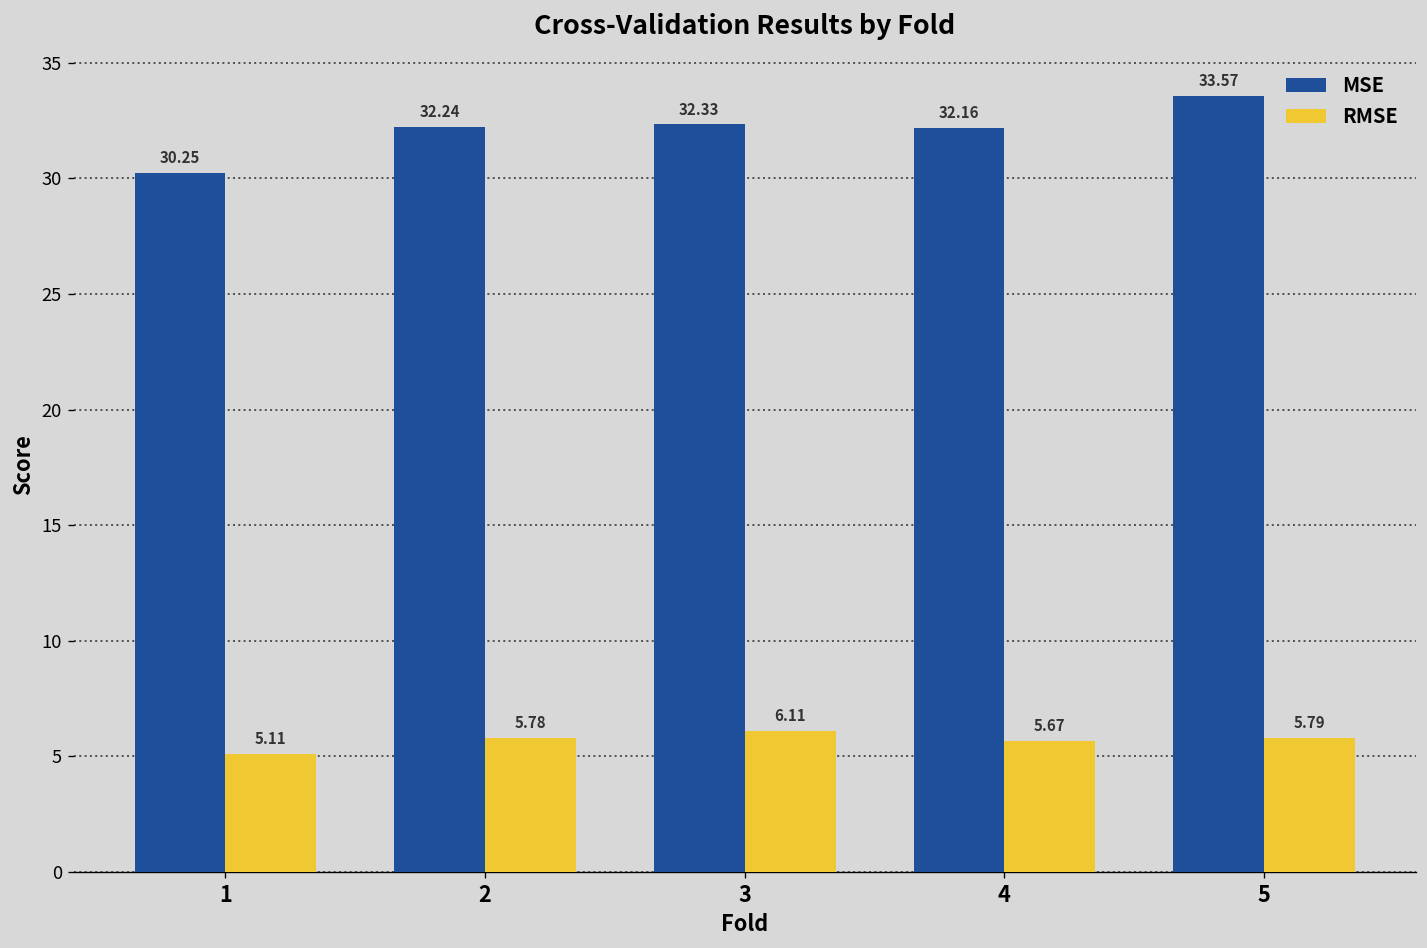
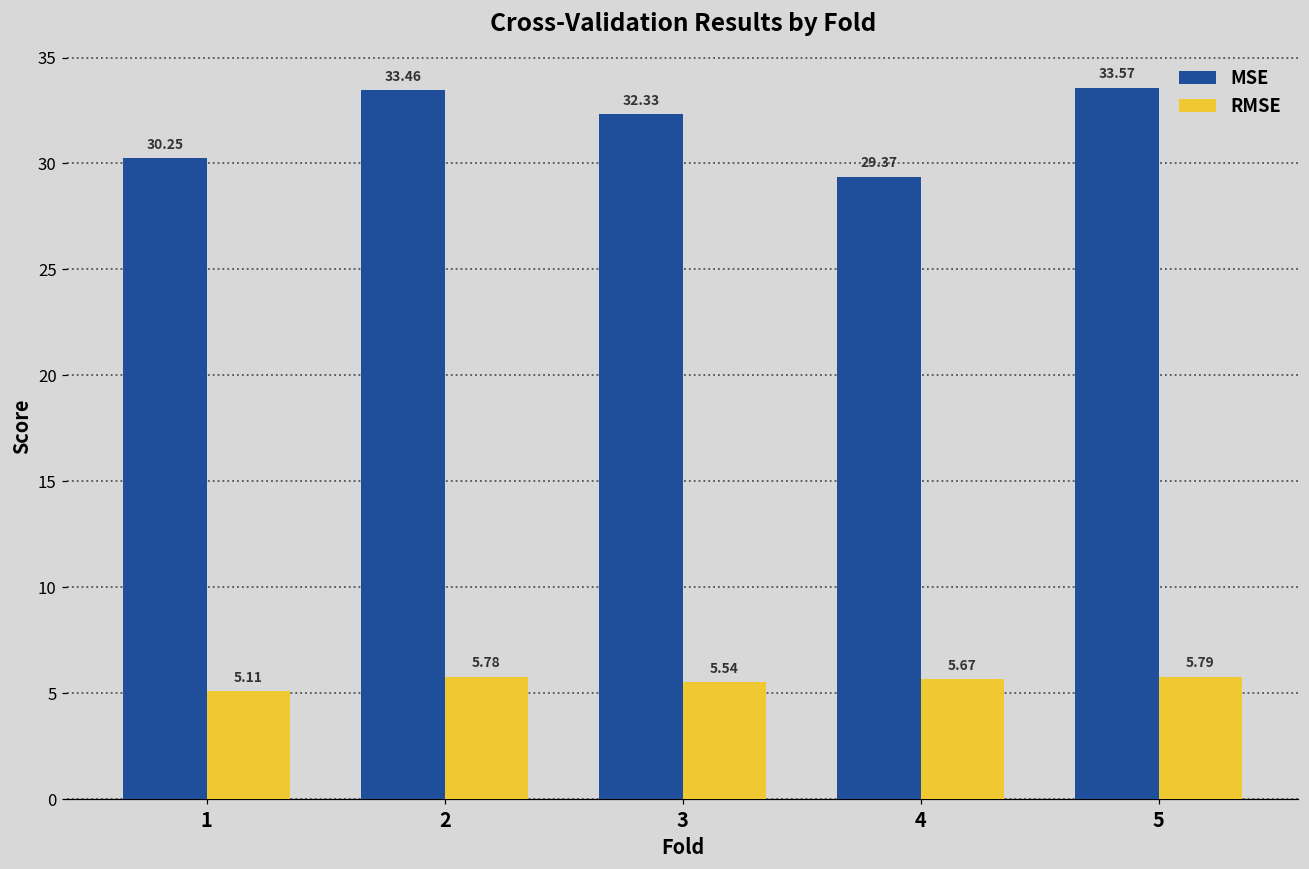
MSE, 2: 32.24 -> 33.46
RMSE, 3: 6.11 -> 5.54
MSE, 4: 32.16 -> 29.37
